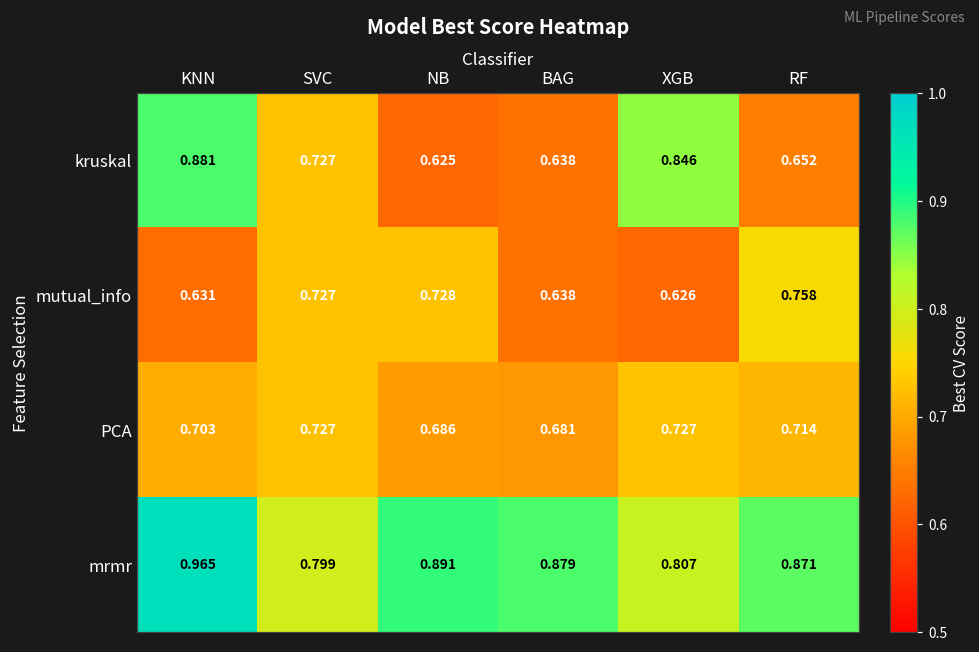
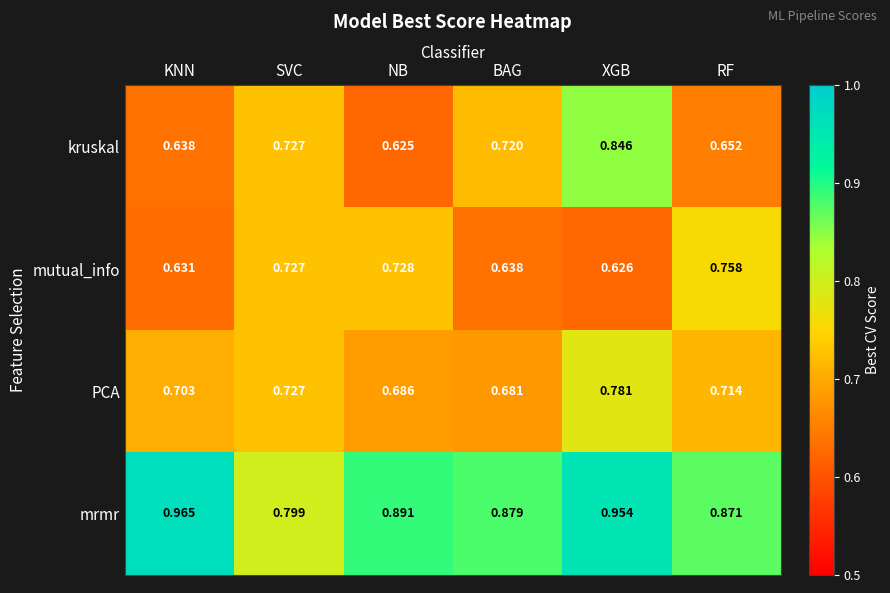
kruskal, KNN: 0.881 -> 0.638
kruskal, BAG: 0.638 -> 0.720
PCA, XGB: 0.727 -> 0.781
mrmr, XGB: 0.807 -> 0.954
